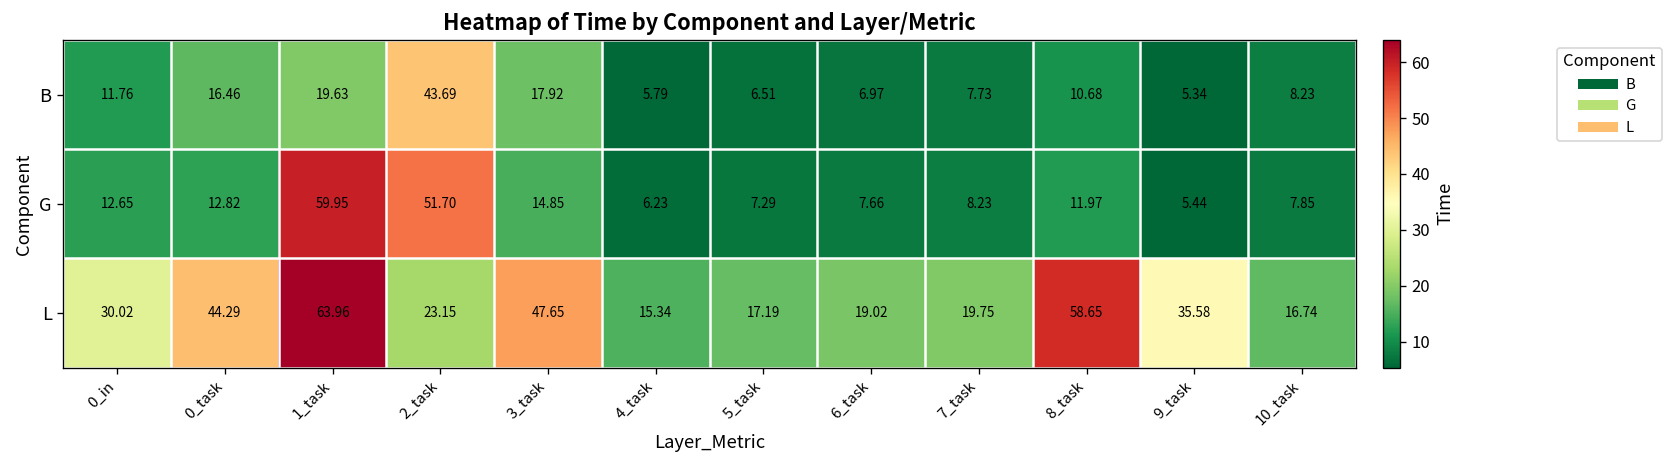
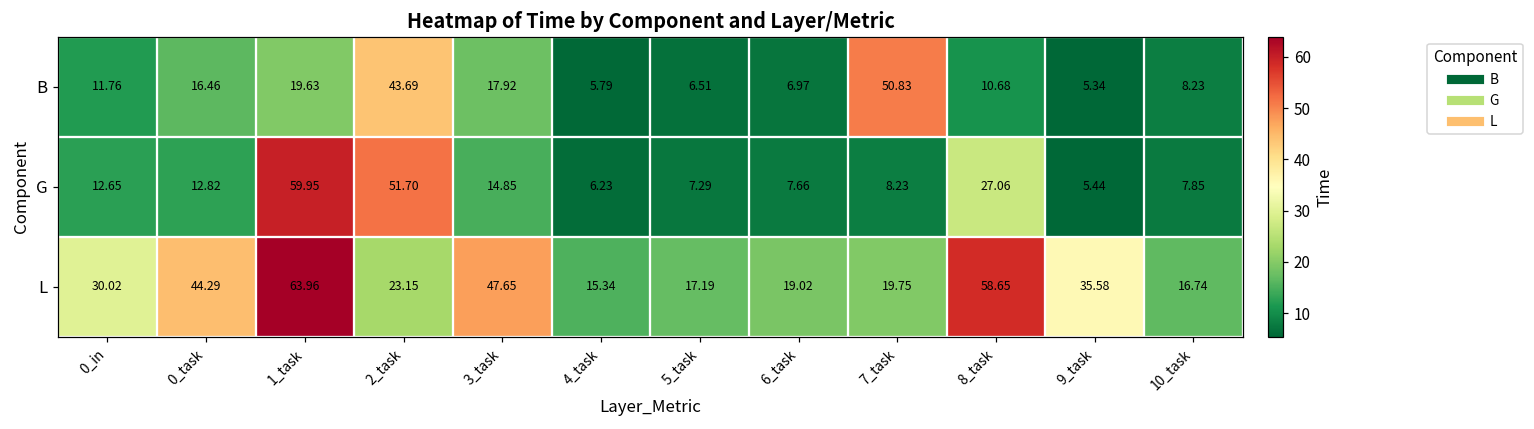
B, 7_task: 7.73 -> 50.83
G, 8_task: 11.97 -> 27.06
